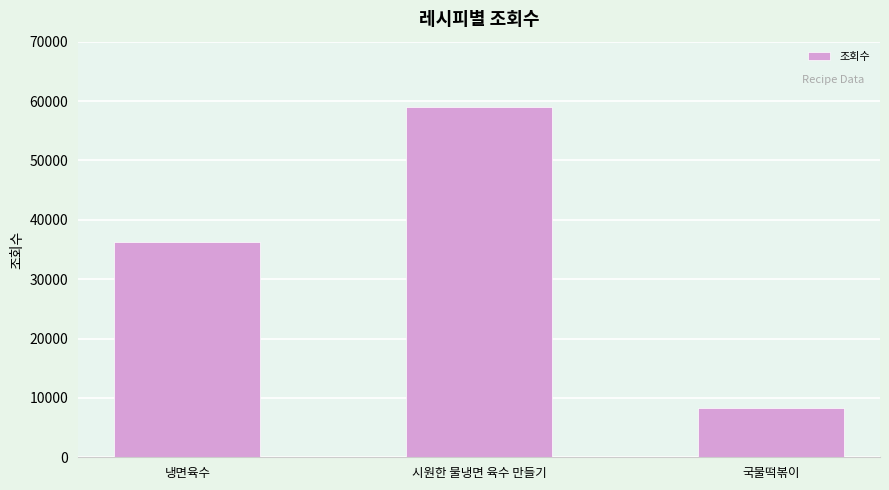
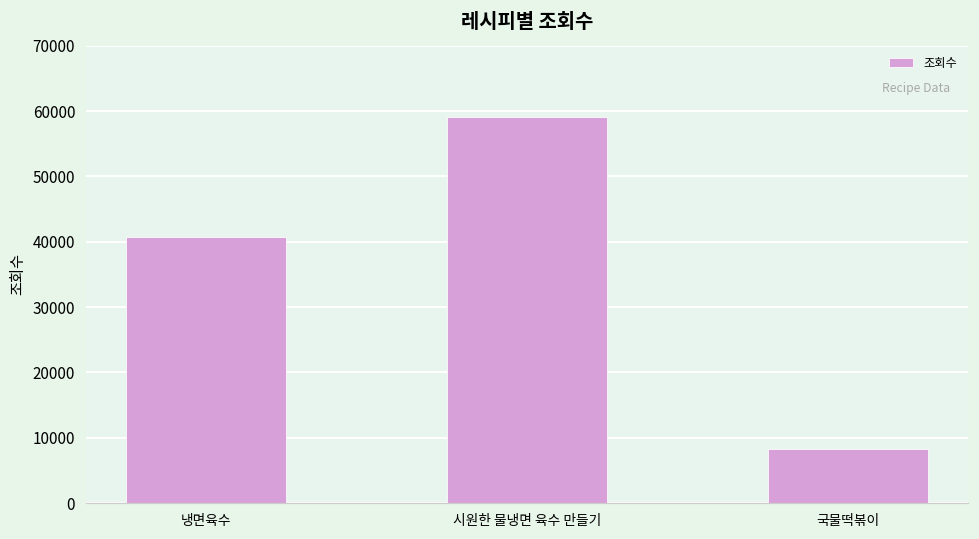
냉면육수: 36000 -> 41000
